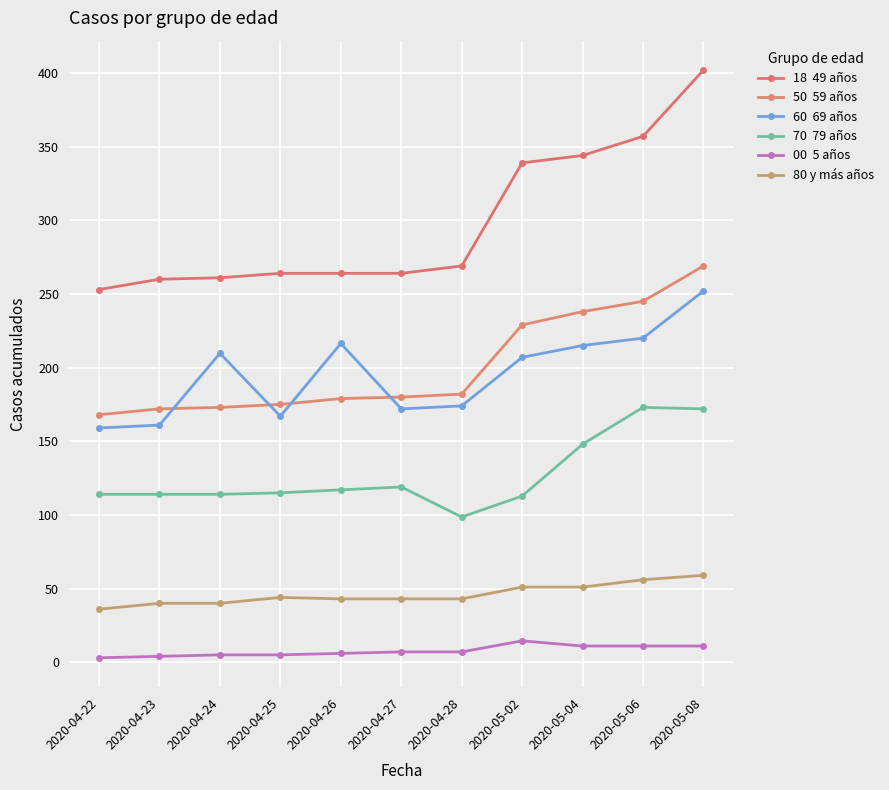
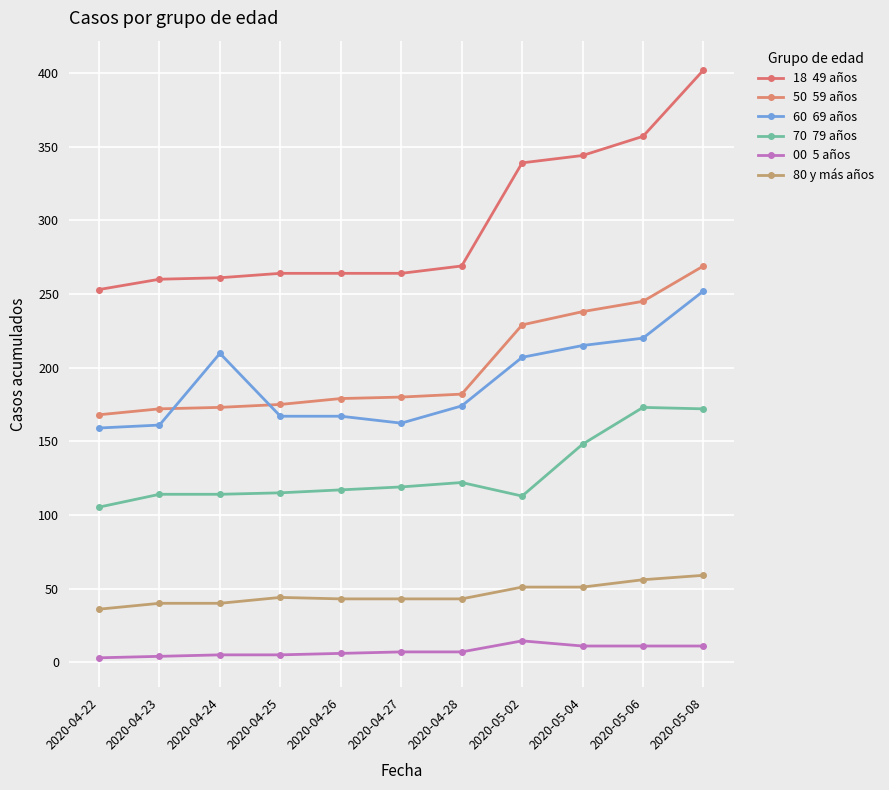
70 79 años, 2020-04-22: 114 -> 105
60 69 años, 2020-04-26: 216 -> 167
60 69 años, 2020-04-27: 172 -> 162
70 79 años, 2020-04-28: 99 -> 122
